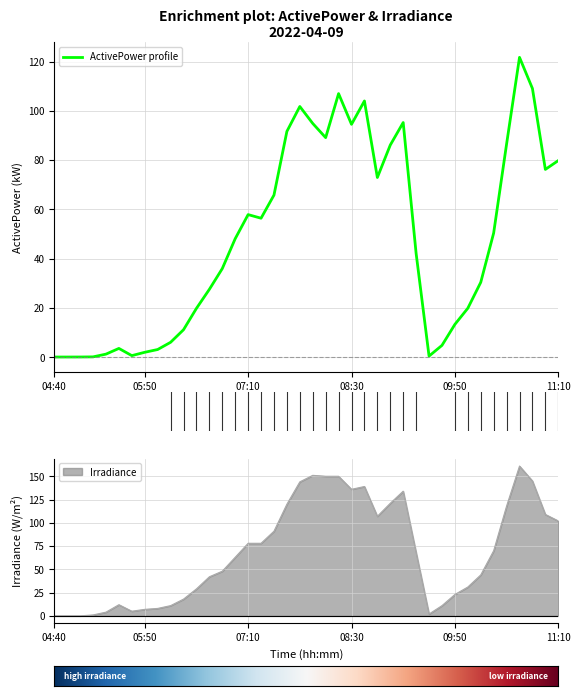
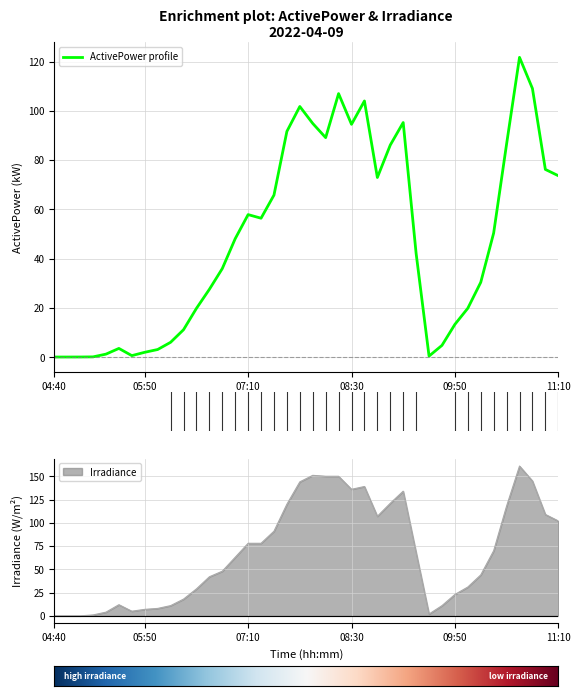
Enrichment plot: ActivePower & Irradiance 2022-04-09, 11:10: 80 -> 74
